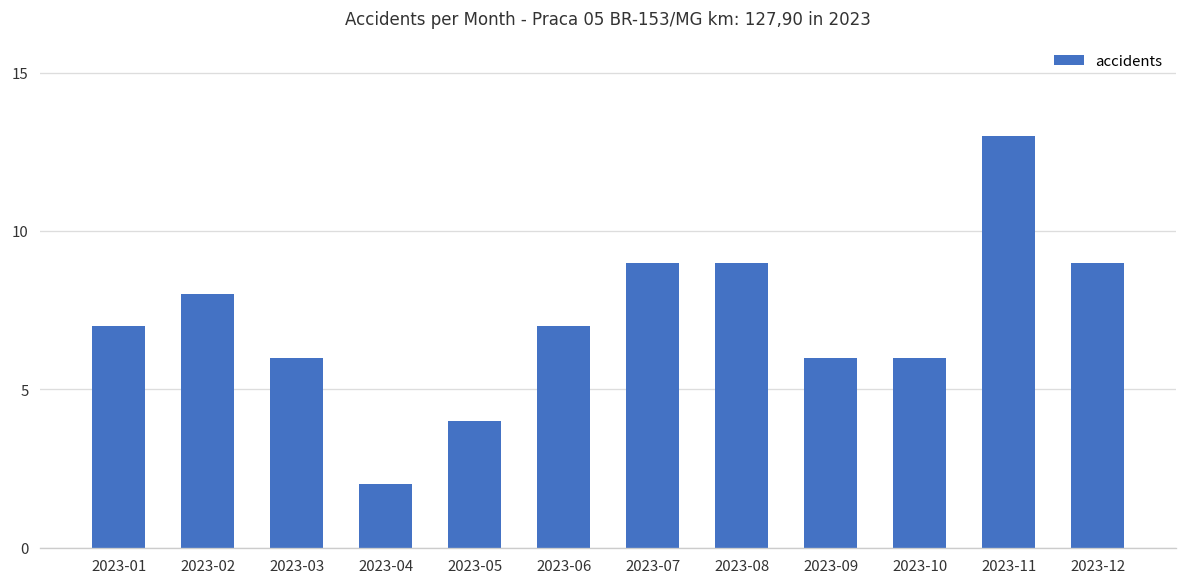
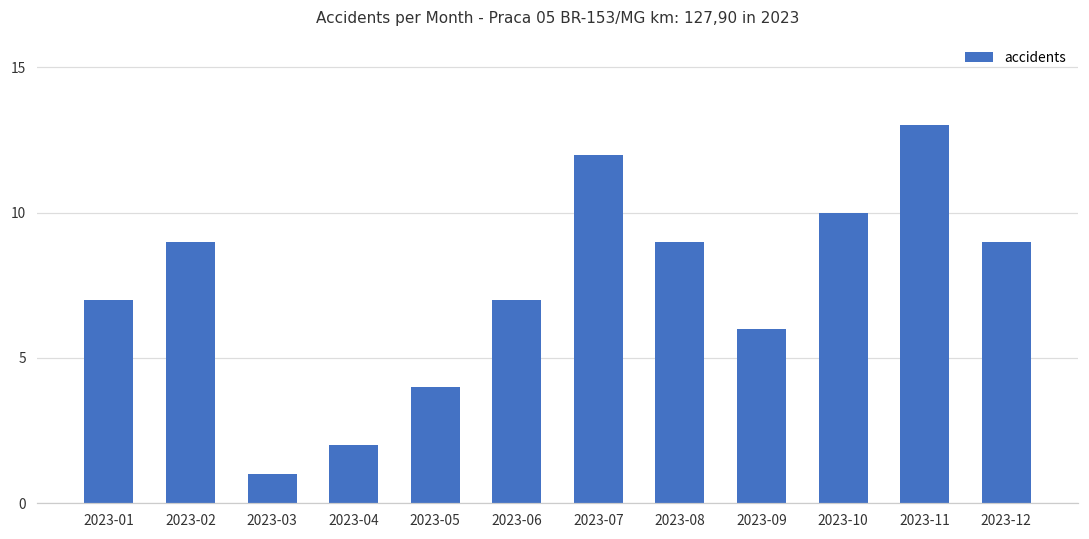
2023-02: 8 -> 9
2023-03: 6 -> 1
2023-07: 9 -> 12
2023-10: 6 -> 10
